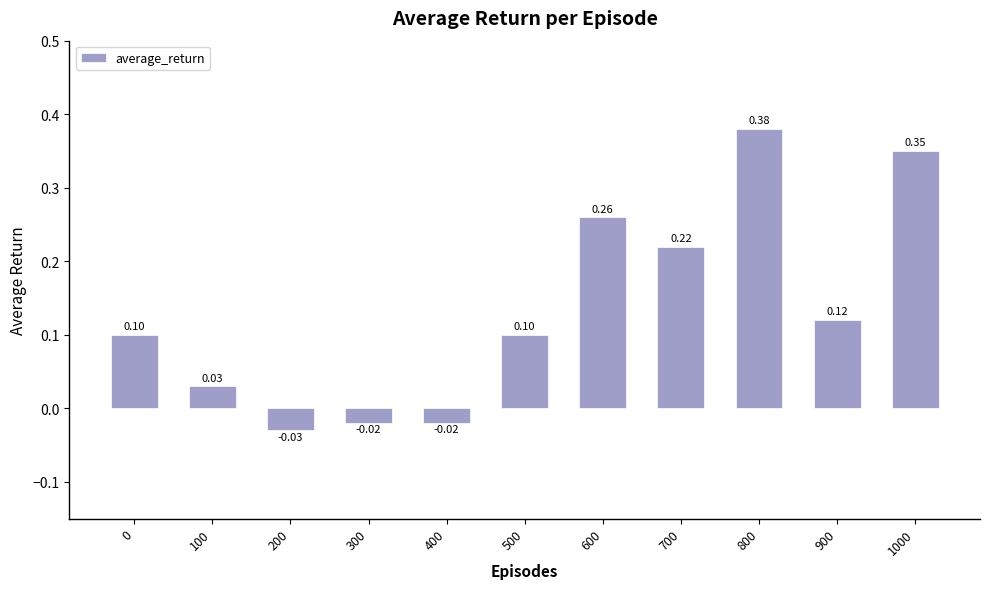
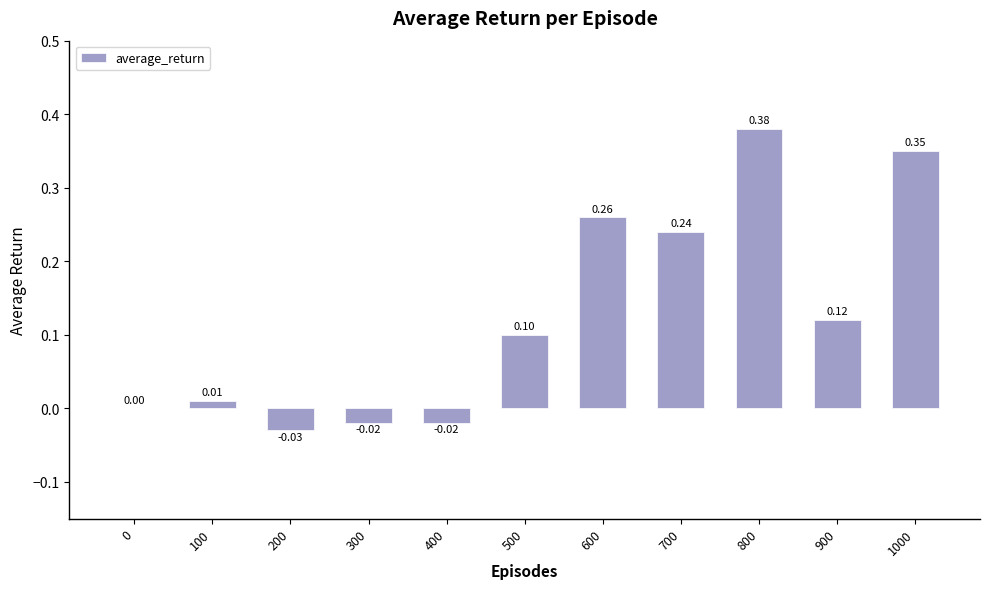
0: 0.10 -> 0.00
100: 0.03 -> 0.01
700: 0.22 -> 0.24
